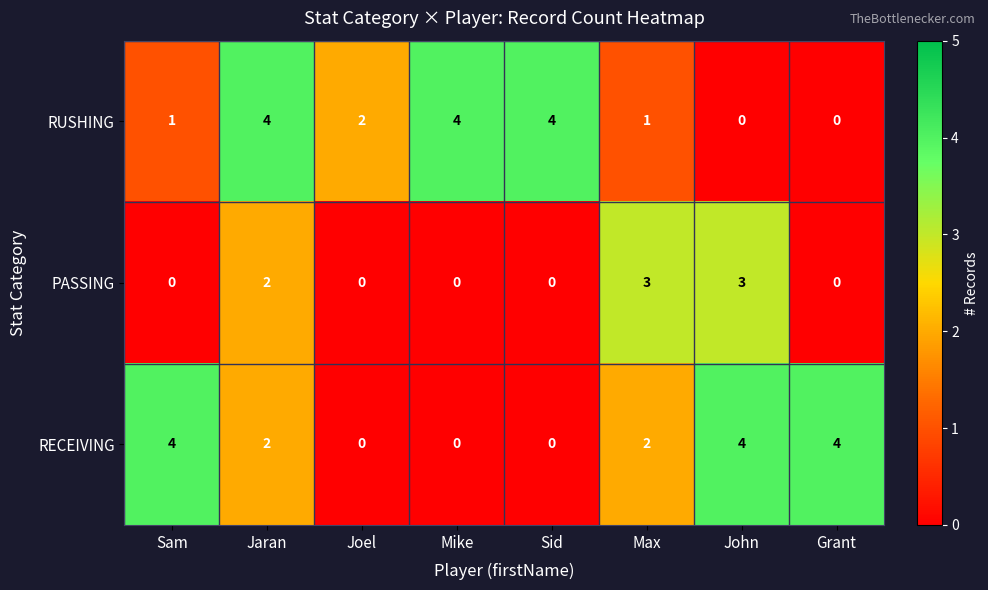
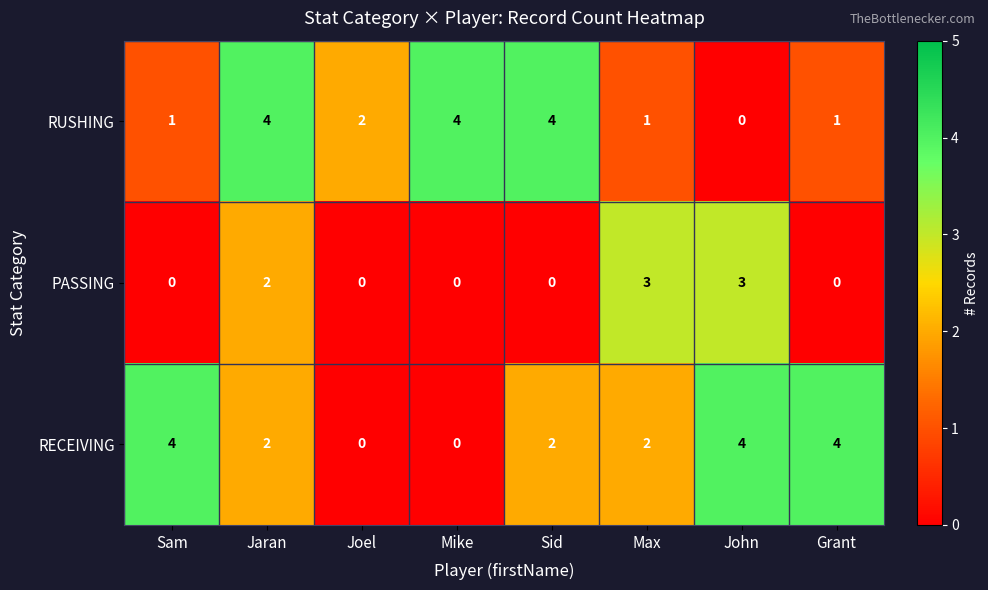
RUSHING, Grant: 0 -> 1
RECEIVING, Sid: 0 -> 2
